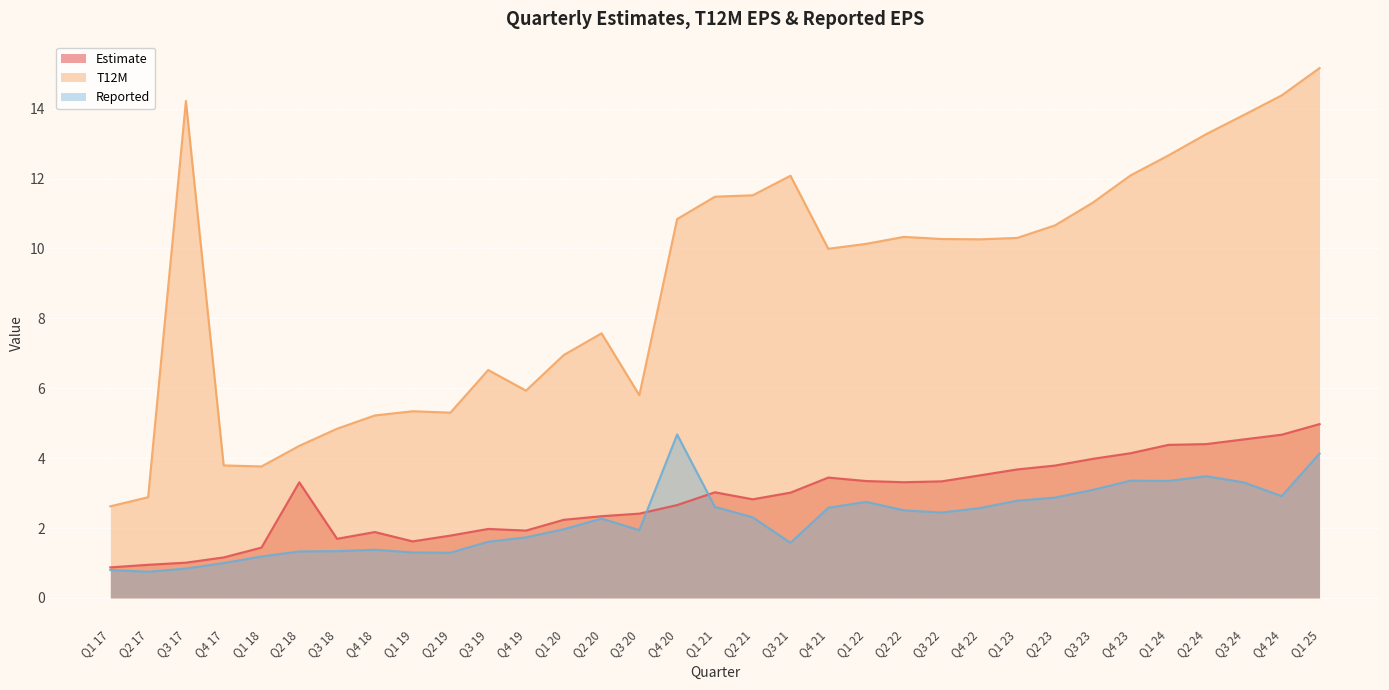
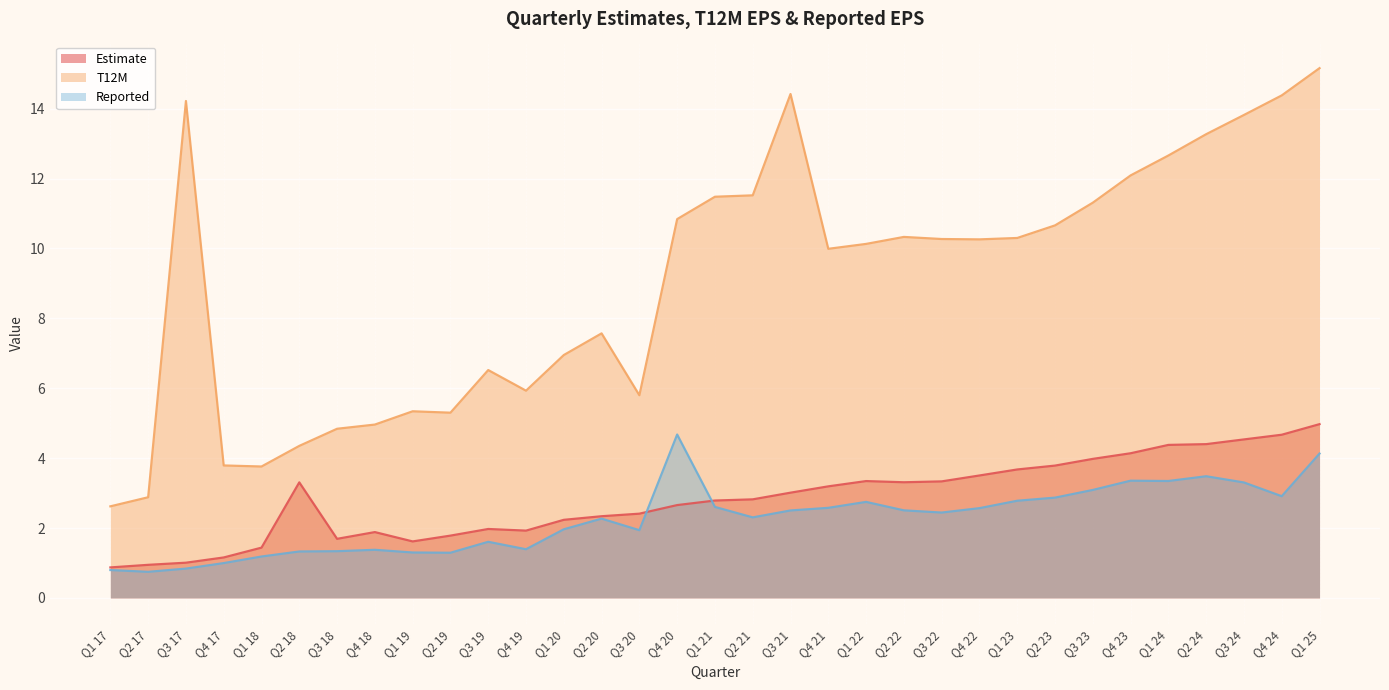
T12M, Q4 18: 5.2 -> 5.0
Reported, Q4 19: 1.7 -> 1.4
Estimate, Q1 21: 3.0 -> 2.8
T12M, Q3 21: 12.1 -> 14.4
Reported, Q3 21: 1.6 -> 2.5
Estimate, Q4 21: 3.4 -> 3.2
